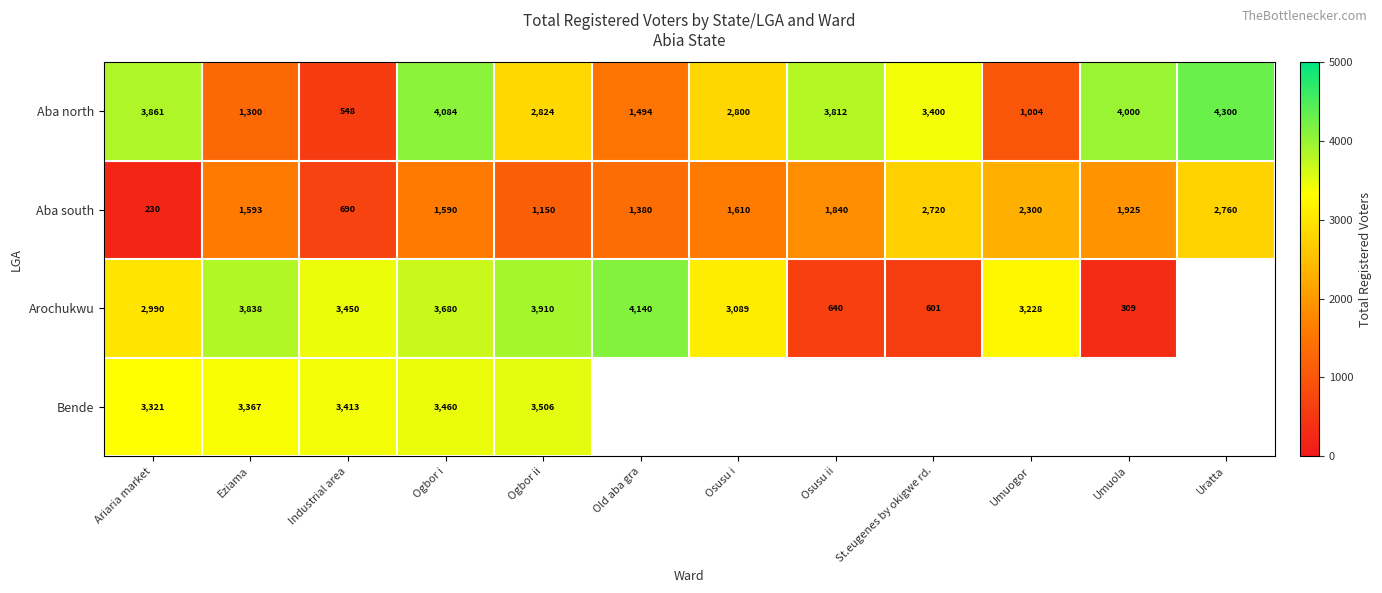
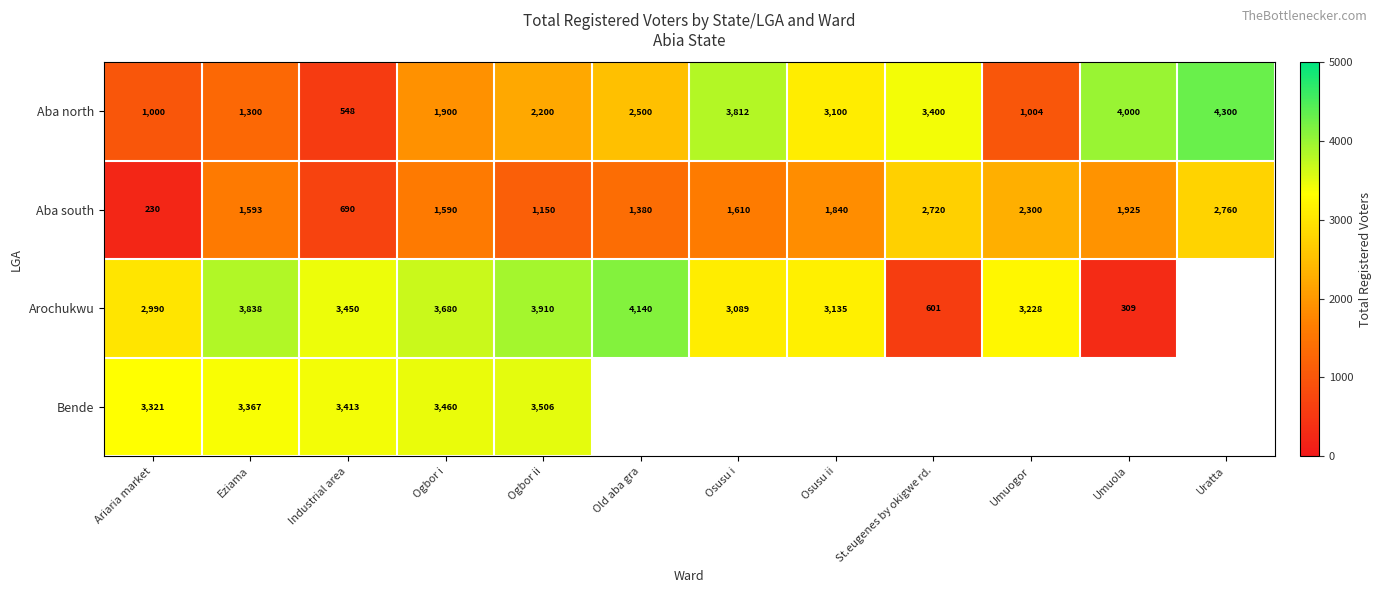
Aba north, Ariaria market: 3,861 -> 1,000
Aba north, Ogbor i: 4,084 -> 1,900
Aba north, Ogbor ii: 2,824 -> 2,200
Aba north, Old aba gra: 1,494 -> 2,500
Aba north, Osusu i: 2,800 -> 3,812
Aba north, Osusu ii: 3,812 -> 3,100
Arochukwu, Osusu ii: 640 -> 3,135
